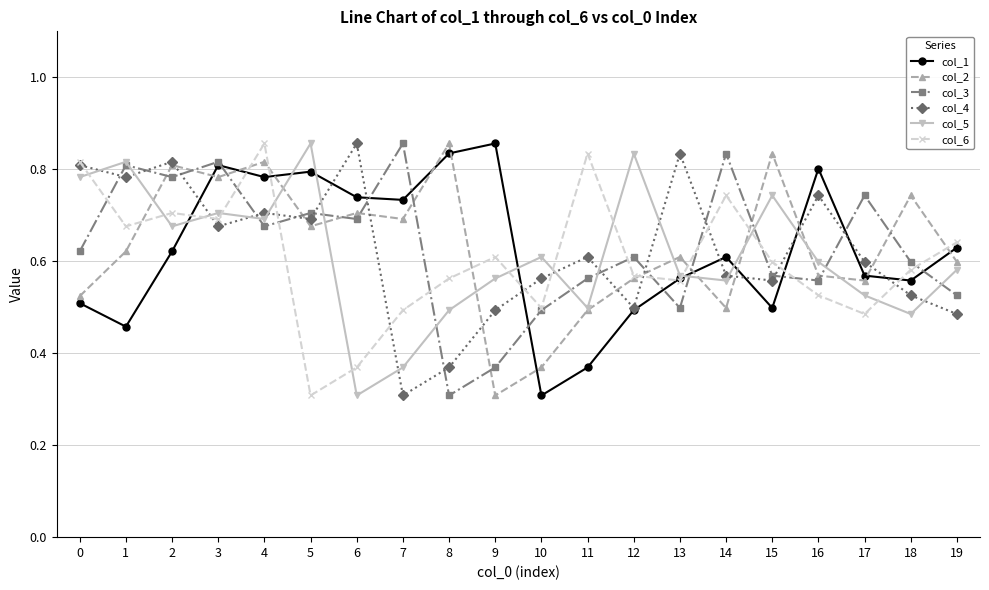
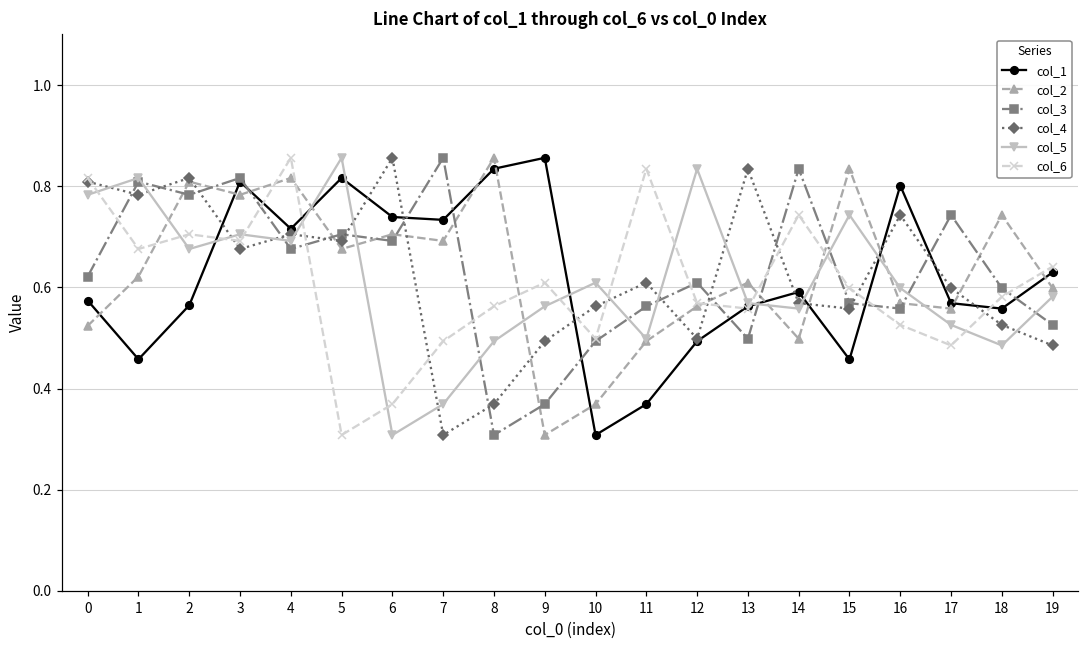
col_1, 0: 0.51 -> 0.57
col_1, 2: 0.62 -> 0.56
col_1, 4: 0.78 -> 0.72
col_1, 5: 0.79 -> 0.82
col_1, 14: 0.61 -> 0.59
col_1, 15: 0.50 -> 0.46
